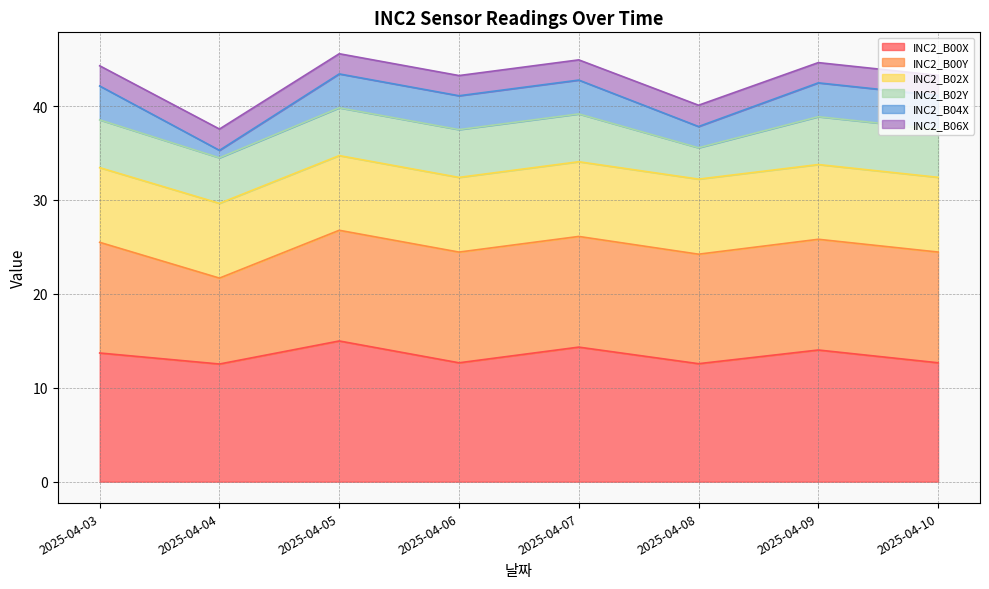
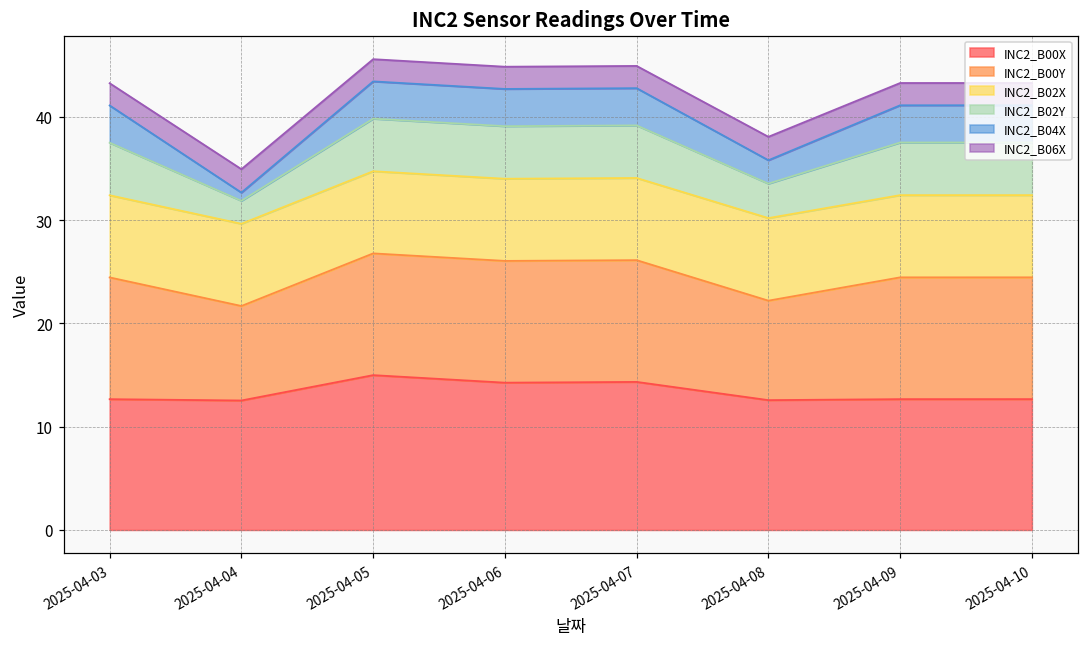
INC2_B00X, 2025-04-03: 14 -> 13
INC2_B02Y, 2025-04-04: 5 -> 2
INC2_B00X, 2025-04-06: 13 -> 14
INC2_B00Y, 2025-04-08: 12 -> 10
INC2_B00X, 2025-04-09: 14 -> 13
